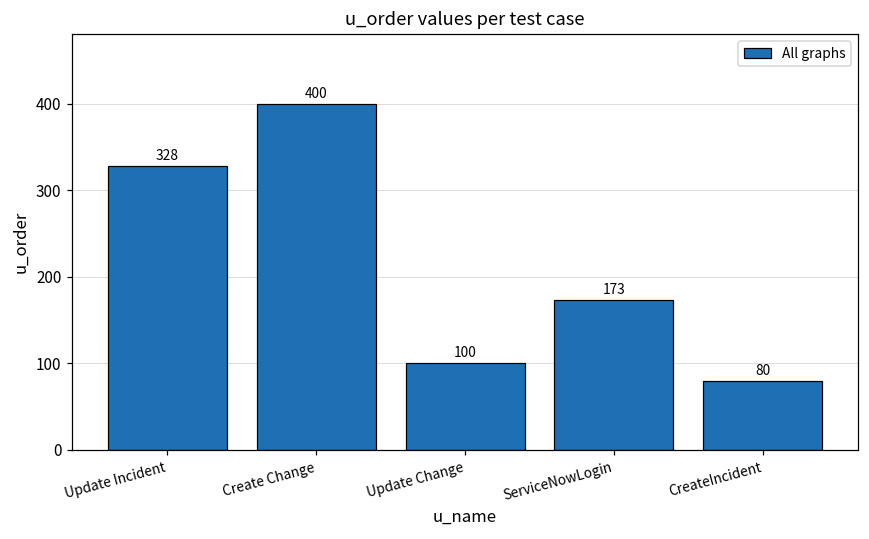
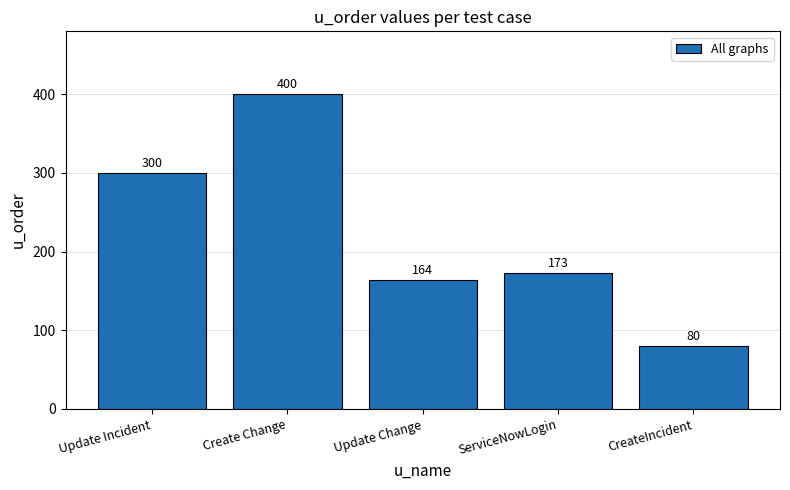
Update Incident: 328 -> 300
Update Change: 100 -> 164
